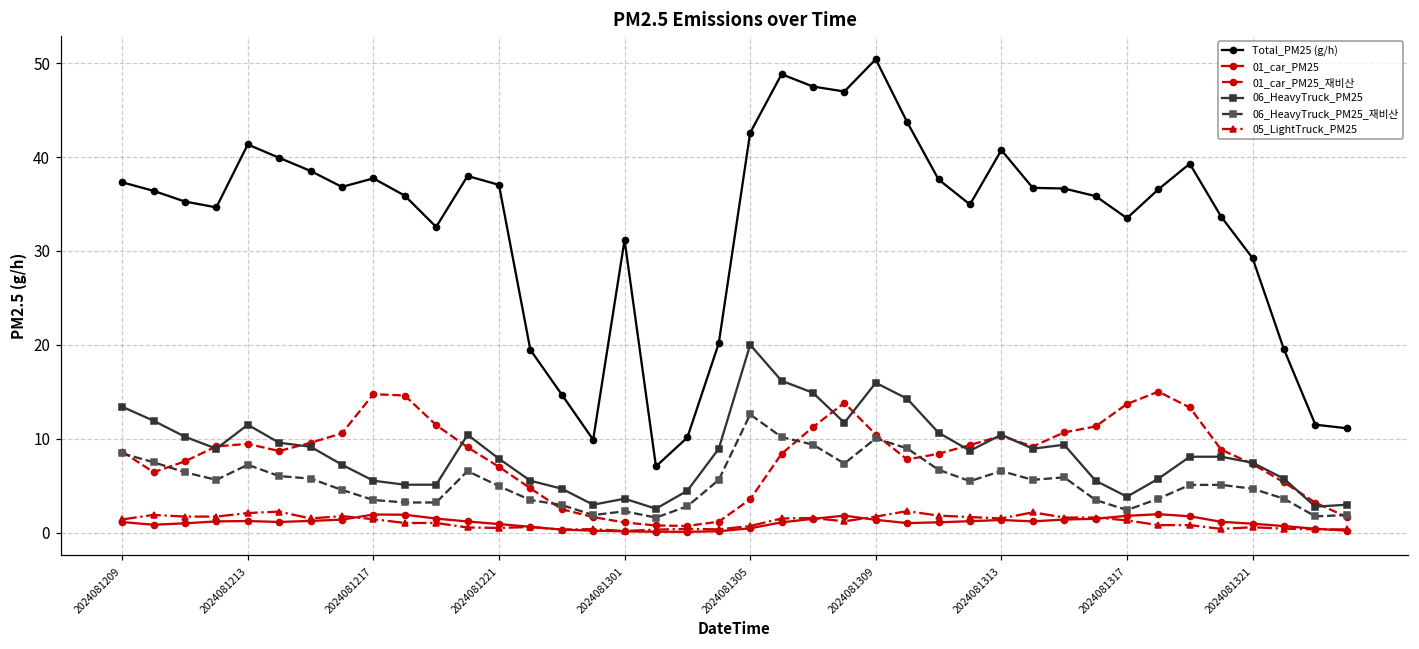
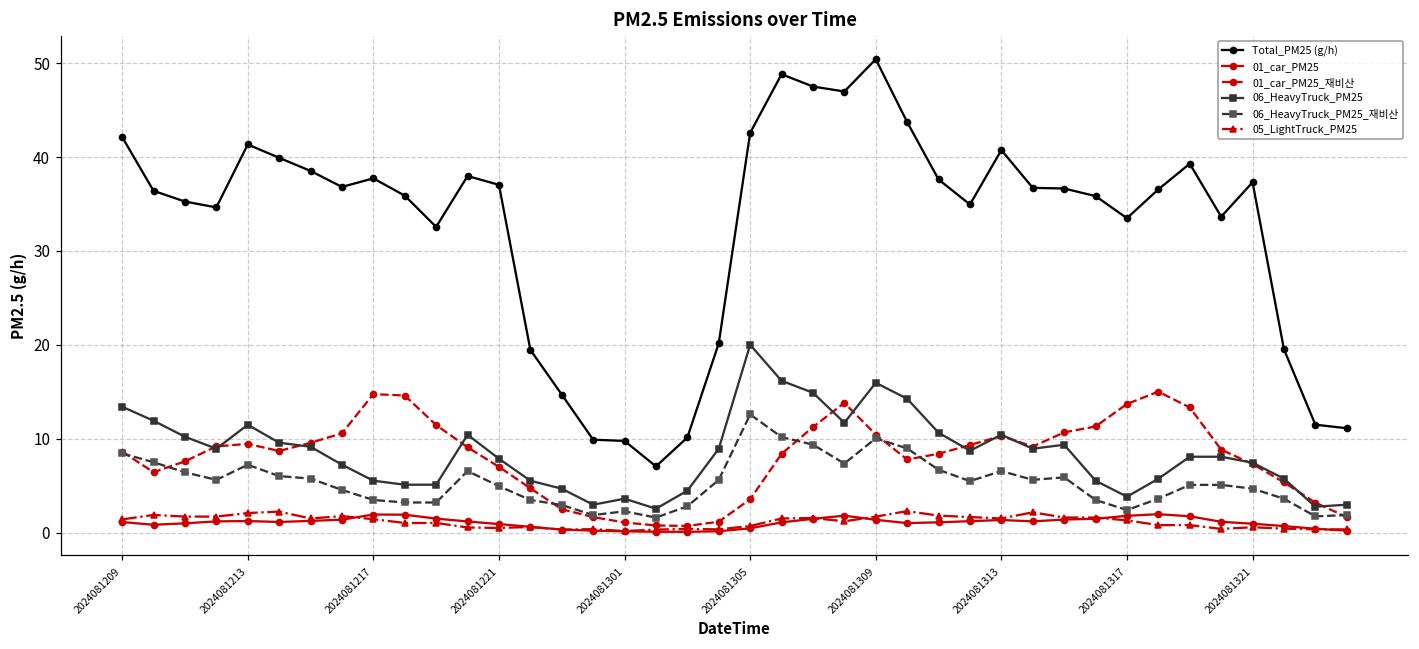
Total_PM25 (g/h), 2024081209: 37 -> 42
Total_PM25 (g/h), 2024081301: 31 -> 10
Total_PM25 (g/h), 2024081321: 29 -> 37
